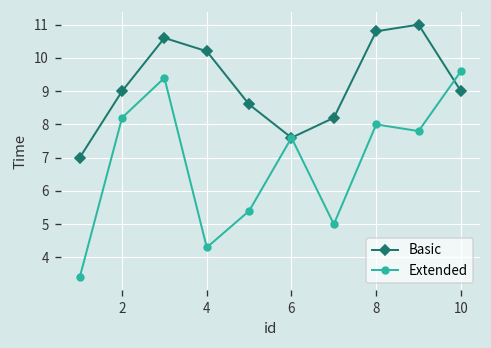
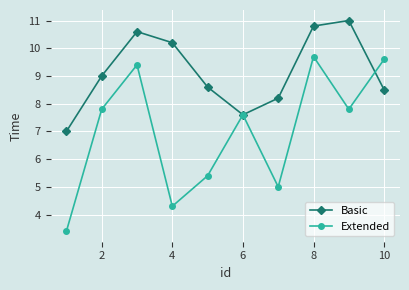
Extended, 2: 8.2 -> 7.8
Extended, 8: 8.0 -> 9.7
Basic, 10: 9.0 -> 8.5
